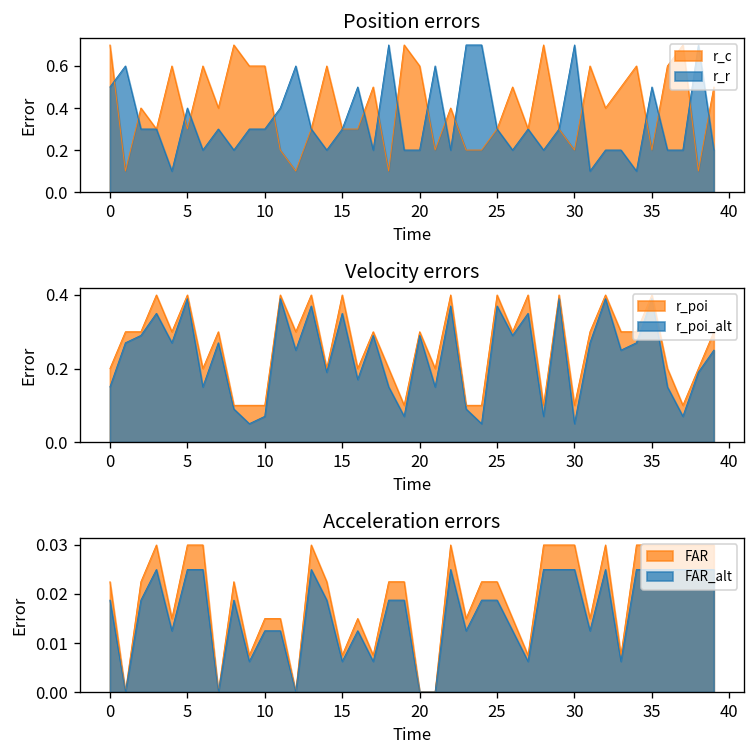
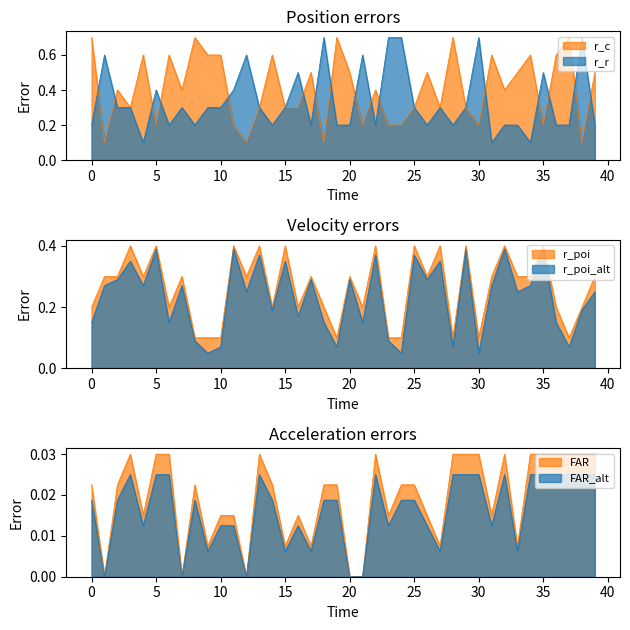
Position errors, r_r, 0: 0.5 -> 0.2
Position errors, r_c, 5: 0.3 -> 0.2
Position errors, r_c, 20: 0.6 -> 0.5
